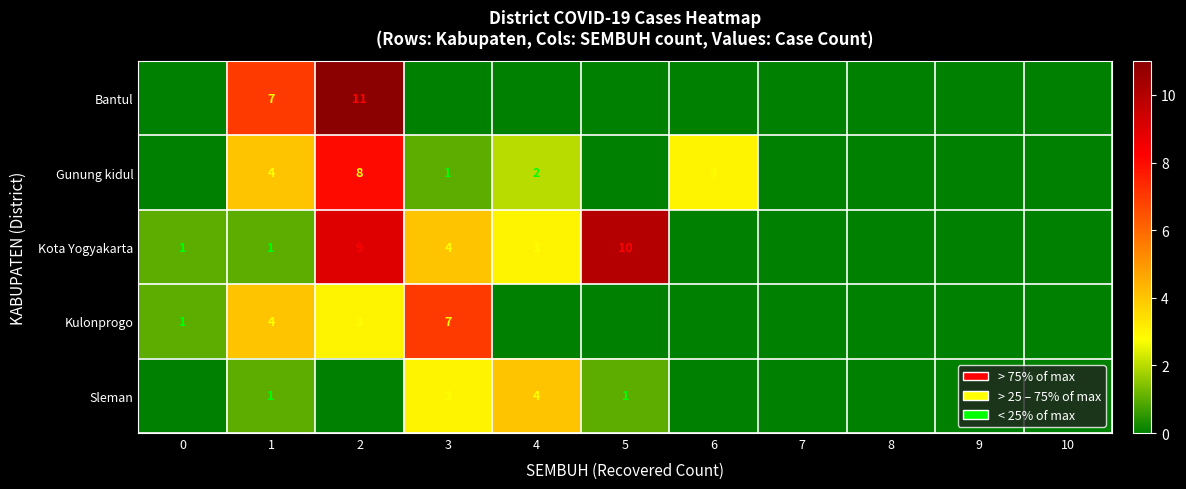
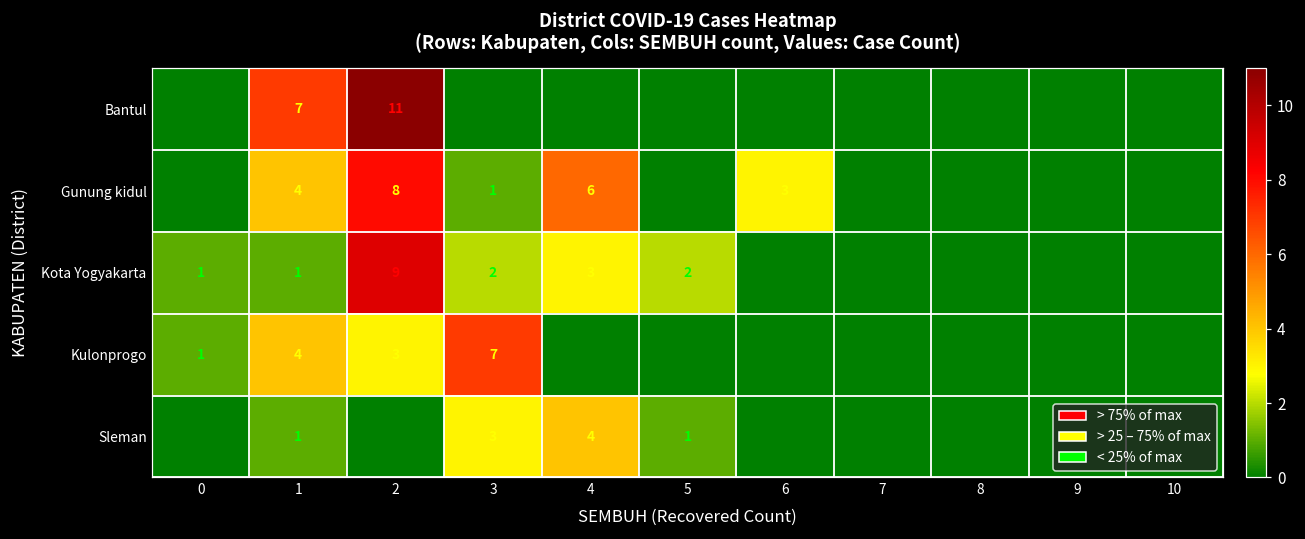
Gunung kidul, 4: 2 -> 6
Kota Yogyakarta, 3: 4 -> 2
Kota Yogyakarta, 5: 10 -> 2
